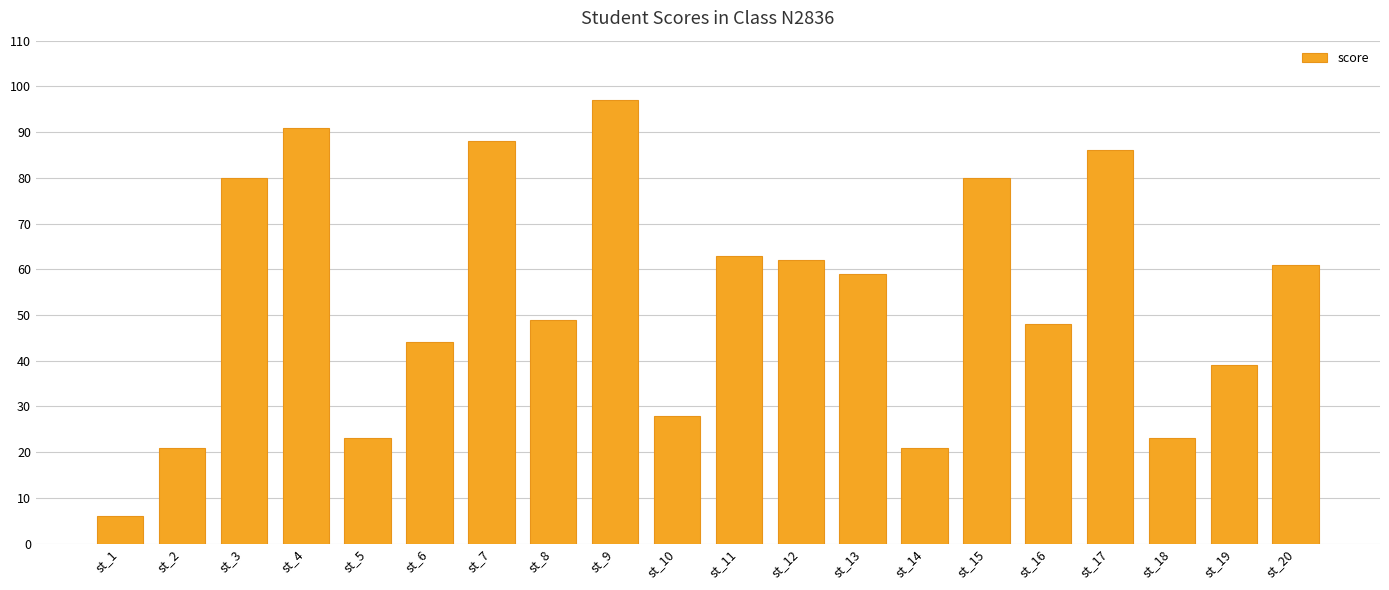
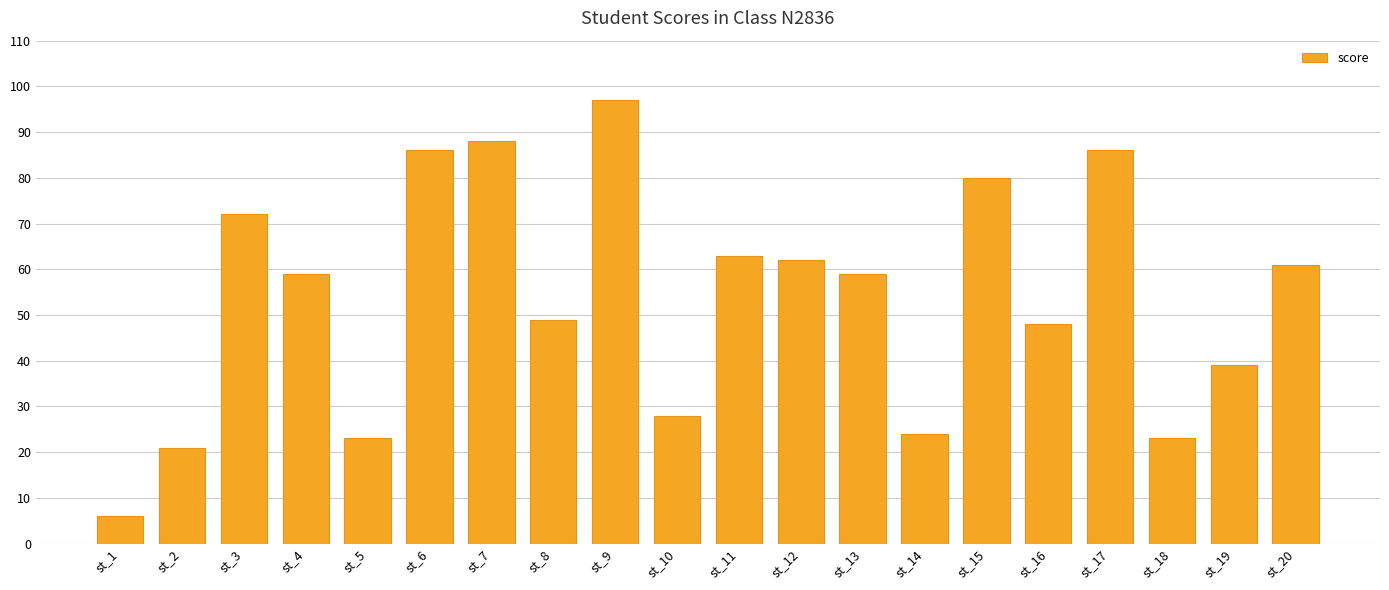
st_3: 80 -> 72
st_4: 91 -> 59
st_6: 44 -> 86
st_14: 21 -> 24
